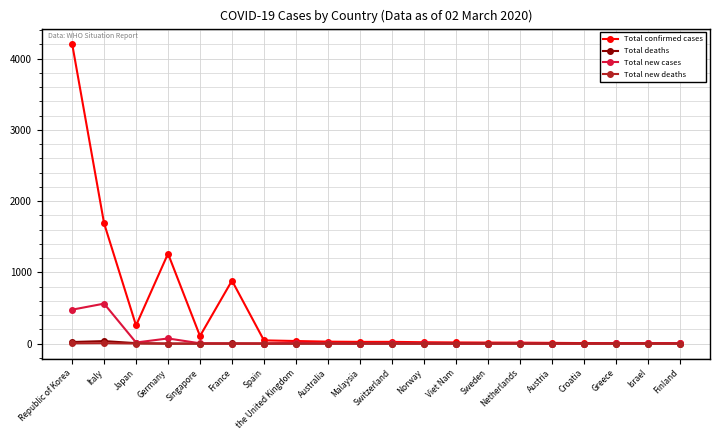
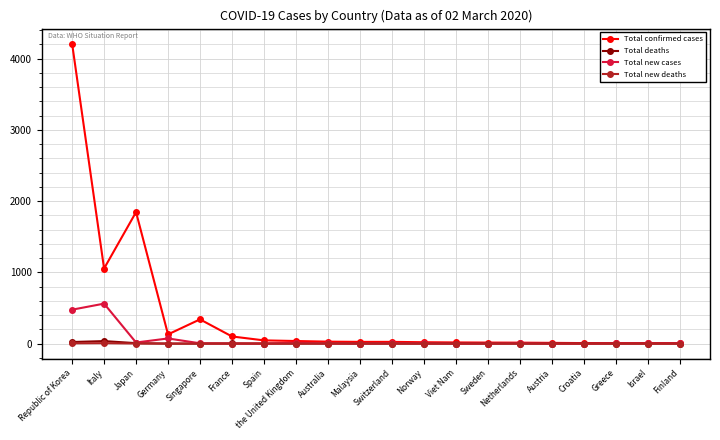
Total confirmed cases, Italy: 1700 -> 1100
Total confirmed cases, Japan: 300 -> 1800
Total confirmed cases, Germany: 1300 -> 100
Total confirmed cases, Singapore: 100 -> 300
Total confirmed cases, France: 900 -> 100
